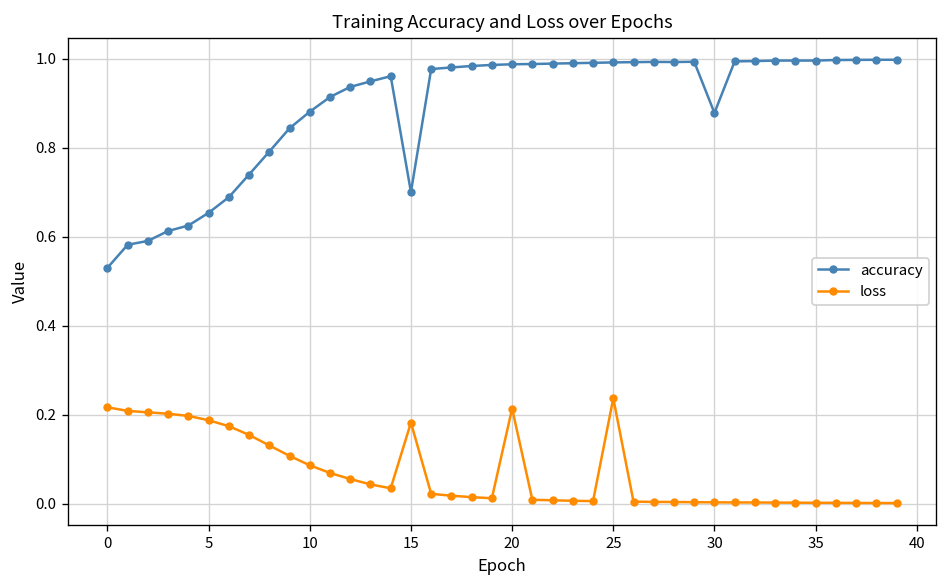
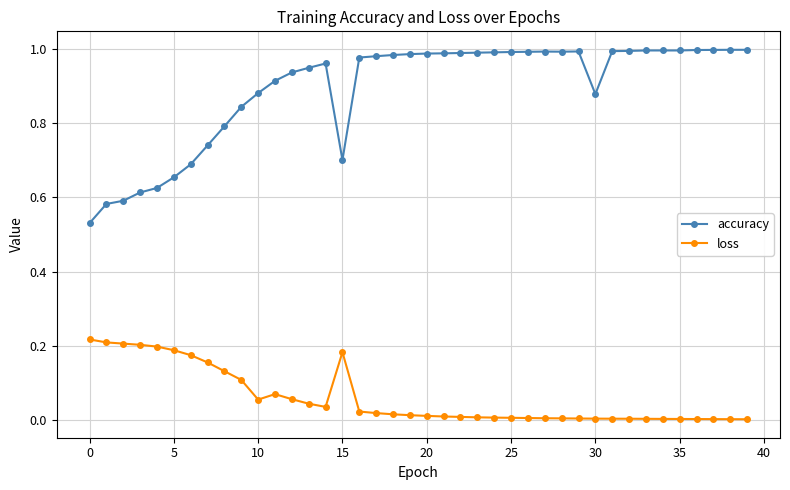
loss, 10: 0.09 -> 0.05
loss, 20: 0.21 -> 0.01
loss, 25: 0.24 -> 0.01
